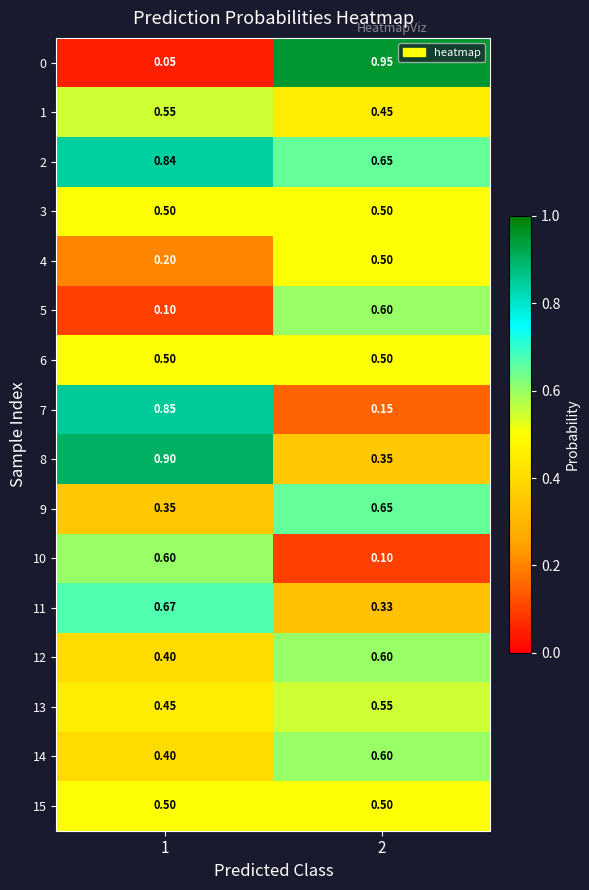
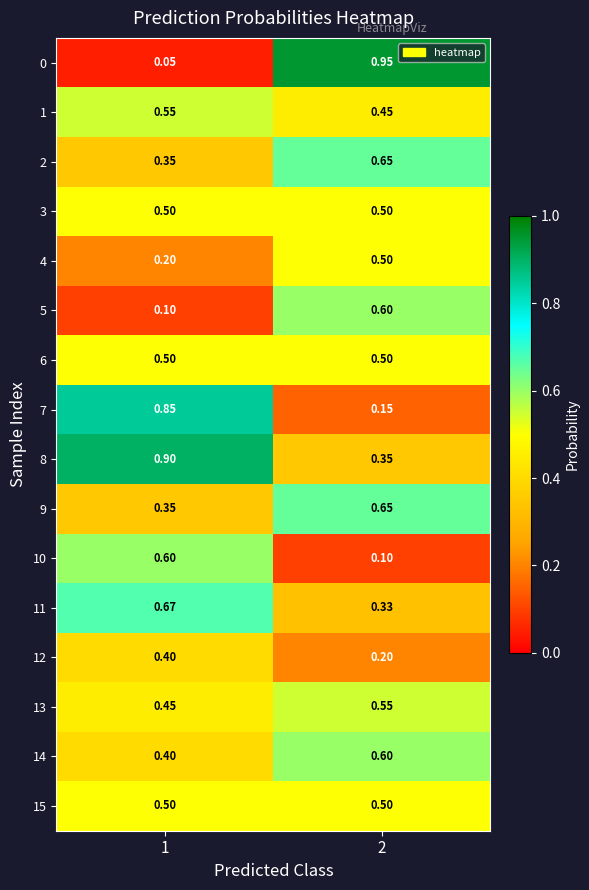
2, 1: 0.84 -> 0.35
12, 2: 0.60 -> 0.20
